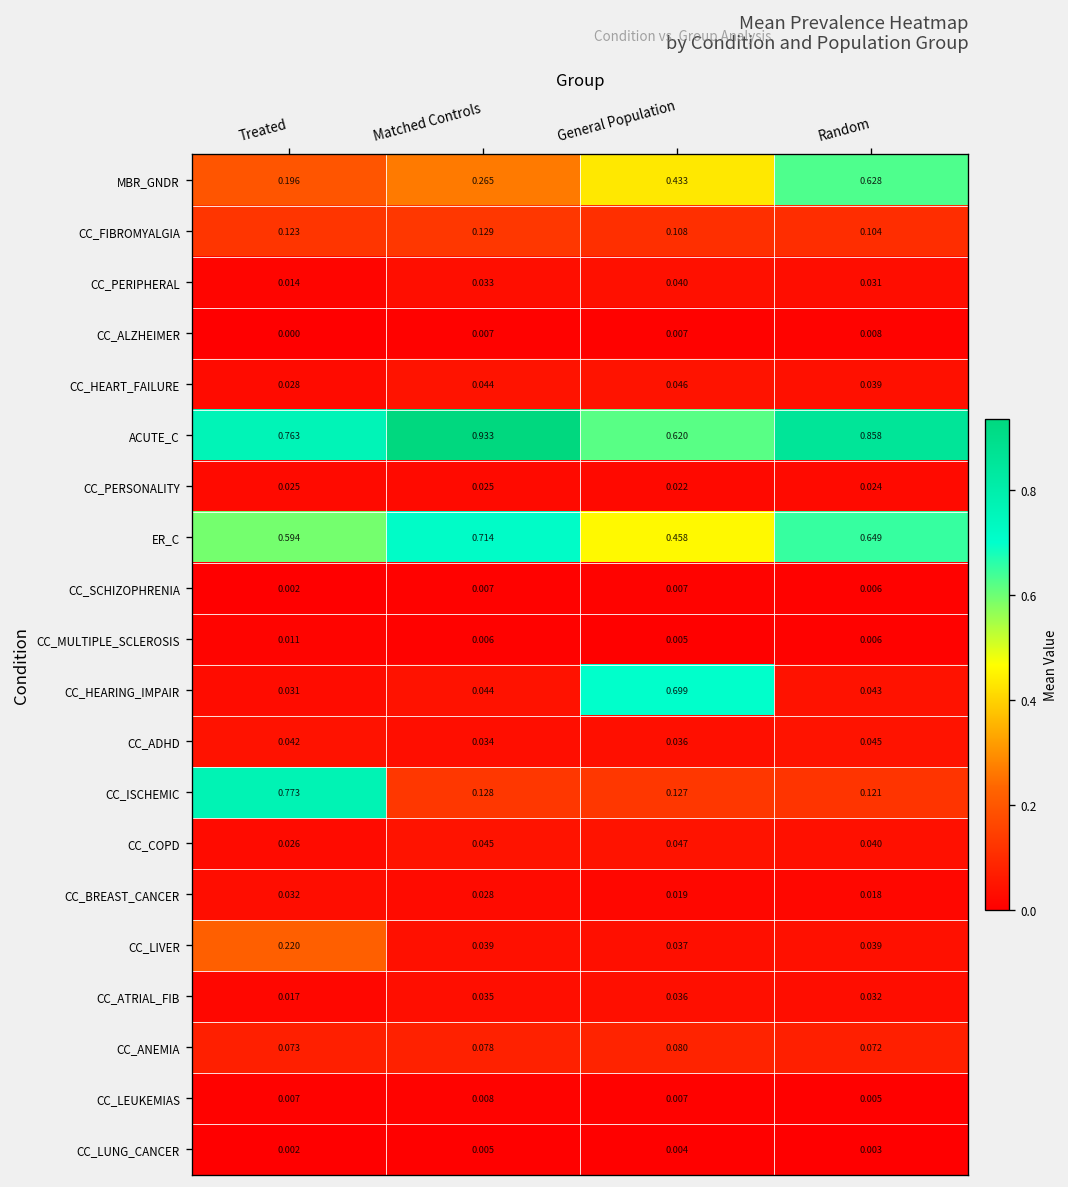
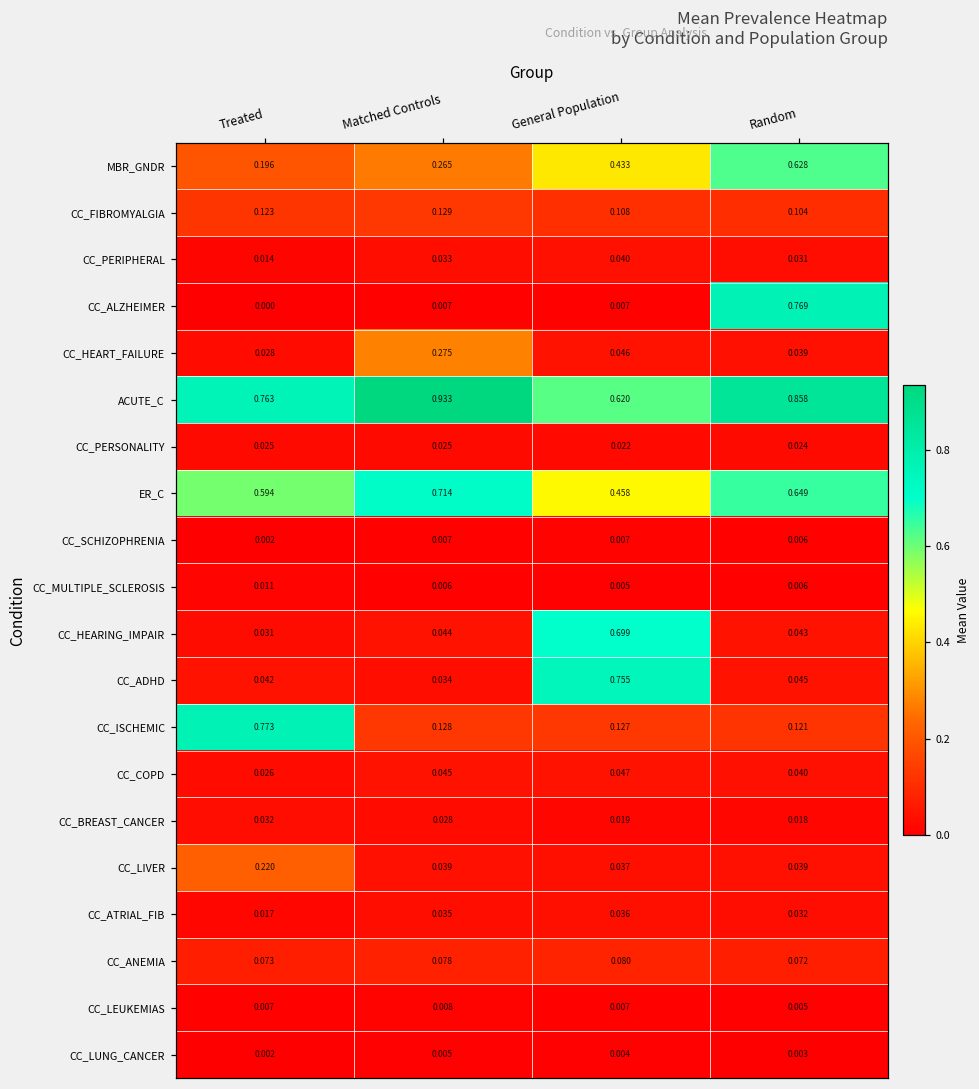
CC_ALZHEIMER, Random: 0.008 -> 0.769
CC_HEART_FAILURE, Matched Controls: 0.044 -> 0.275
CC_ADHD, General Population: 0.036 -> 0.755
